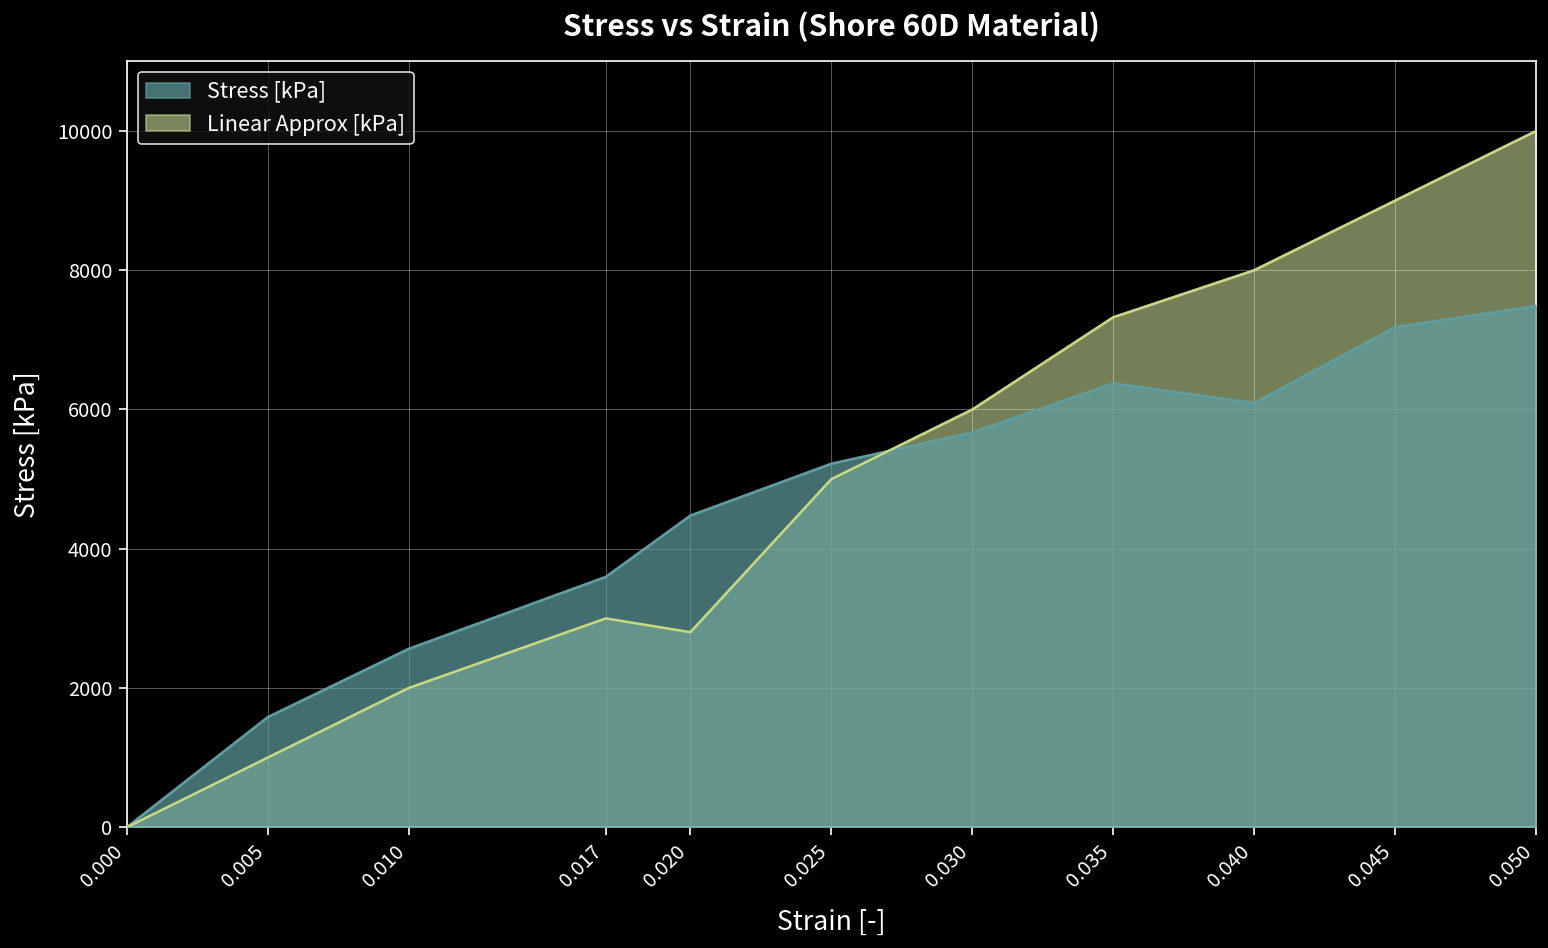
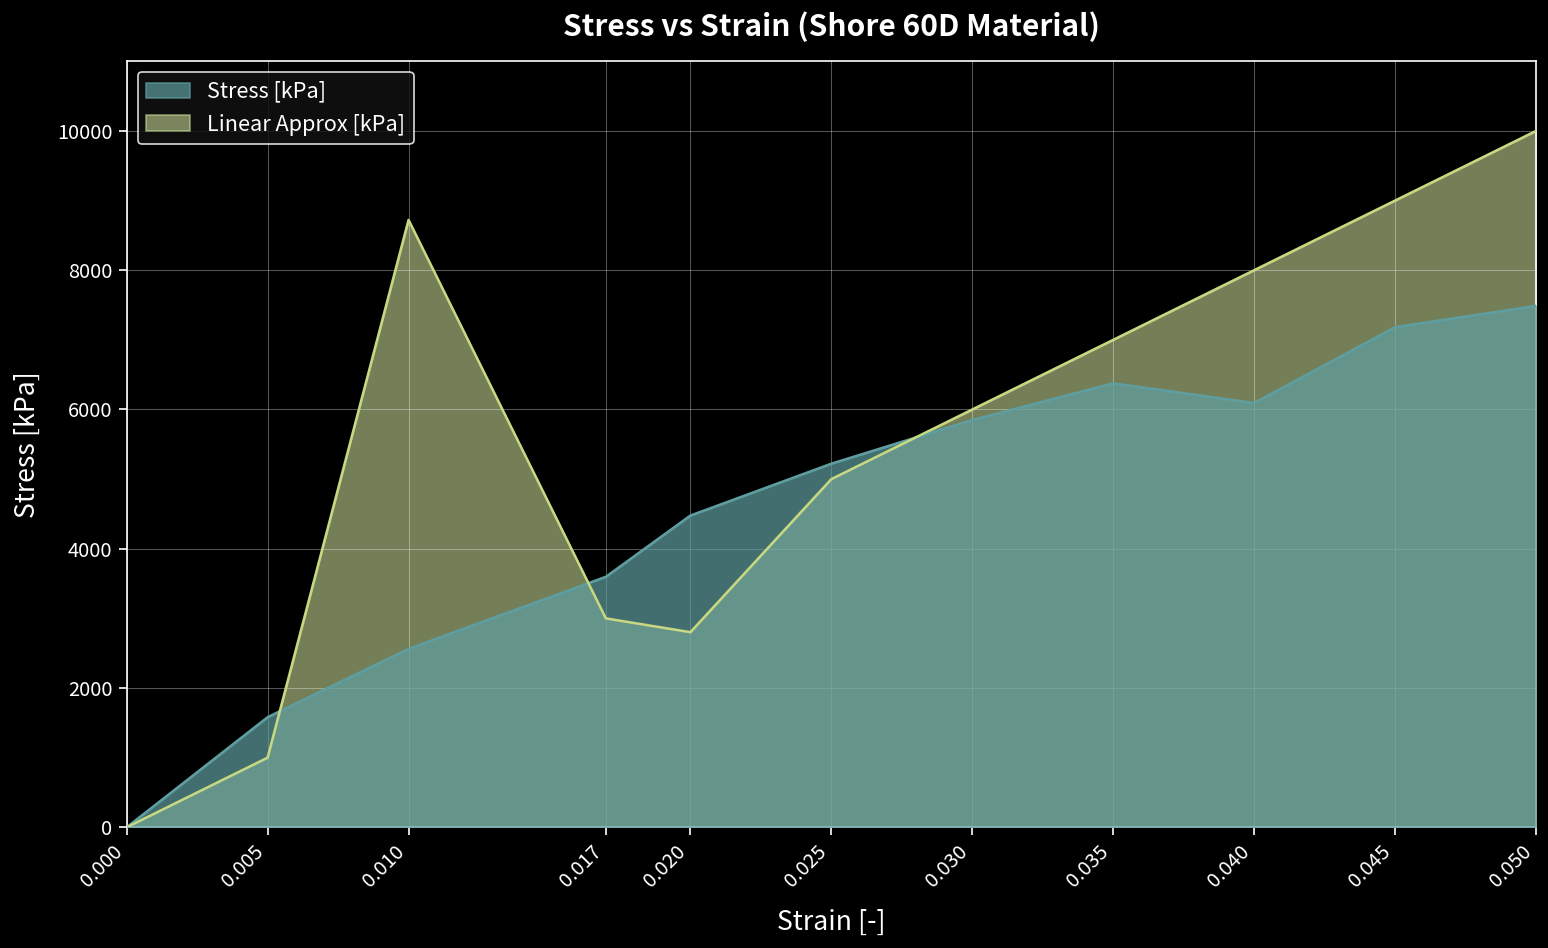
Linear Approx [kPa], 0.010: 2000 -> 8700
Stress [kPa], 0.030: 5700 -> 5800
Linear Approx [kPa], 0.035: 7300 -> 7000
